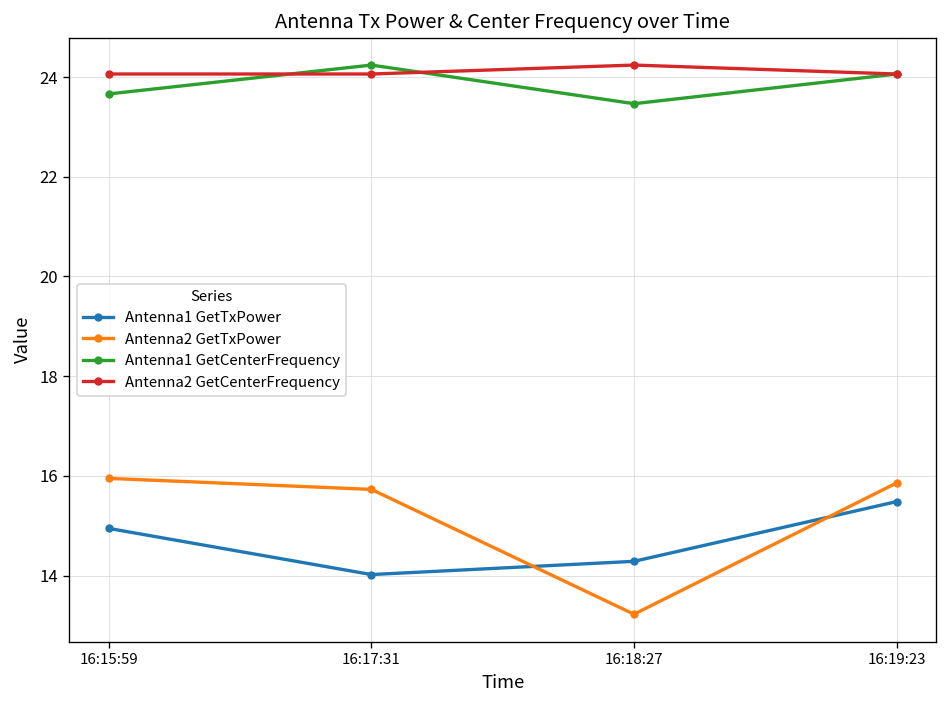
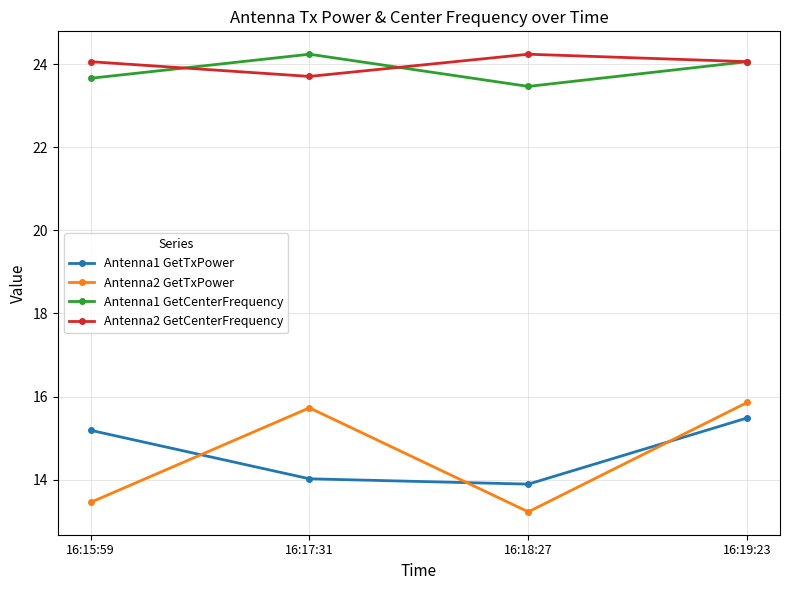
Antenna1 GetTxPower, 16:15:59: 14.9 -> 15.2
Antenna2 GetTxPower, 16:15:59: 15.9 -> 13.5
Antenna2 GetCenterFrequency, 16:17:31: 24.1 -> 23.7
Antenna1 GetTxPower, 16:18:27: 14.3 -> 13.9
